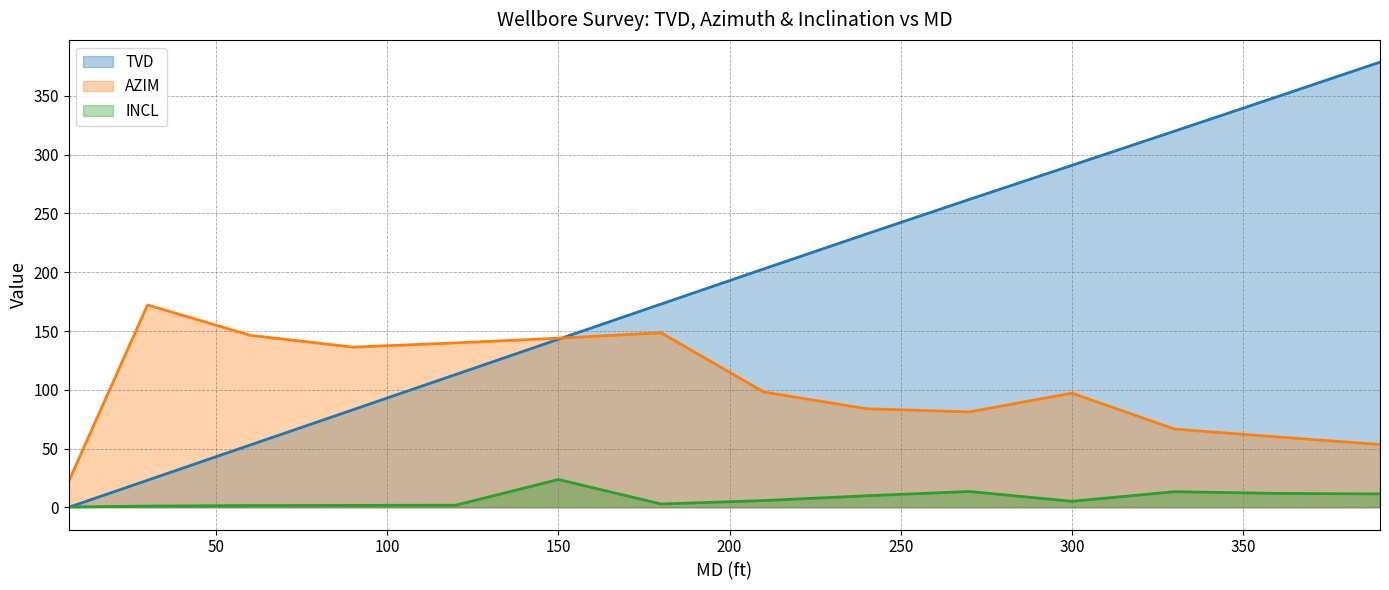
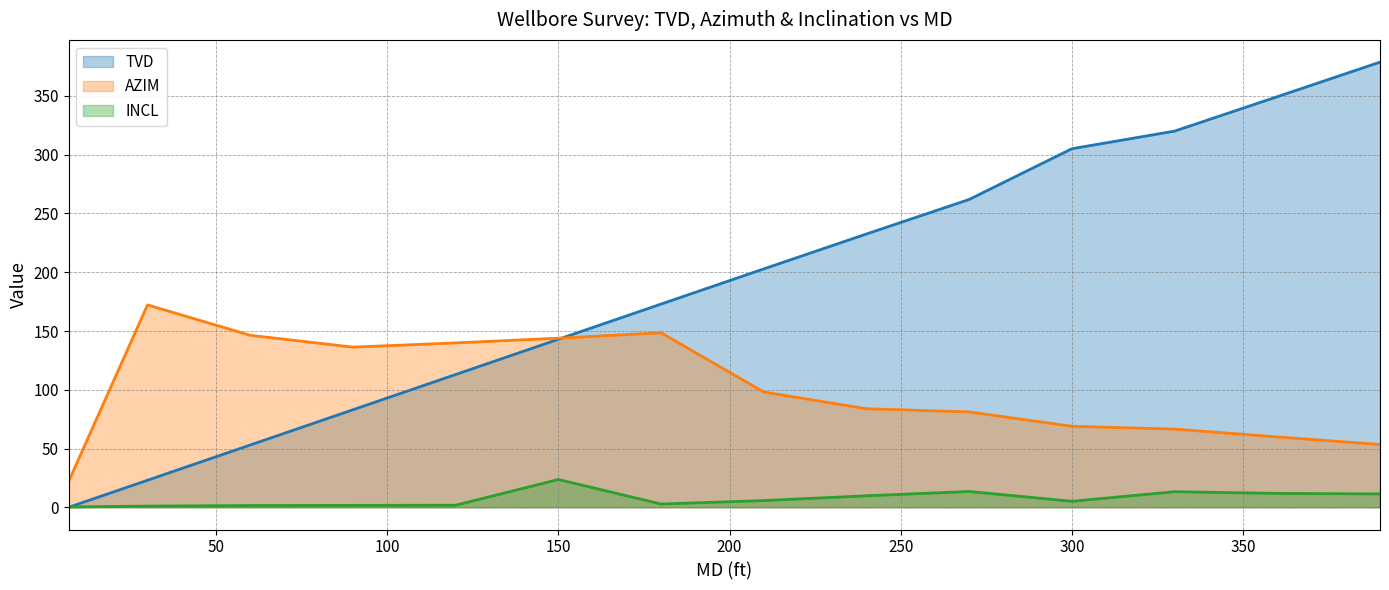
TVD, 300: 291 -> 305
AZIM, 300: 97 -> 69
